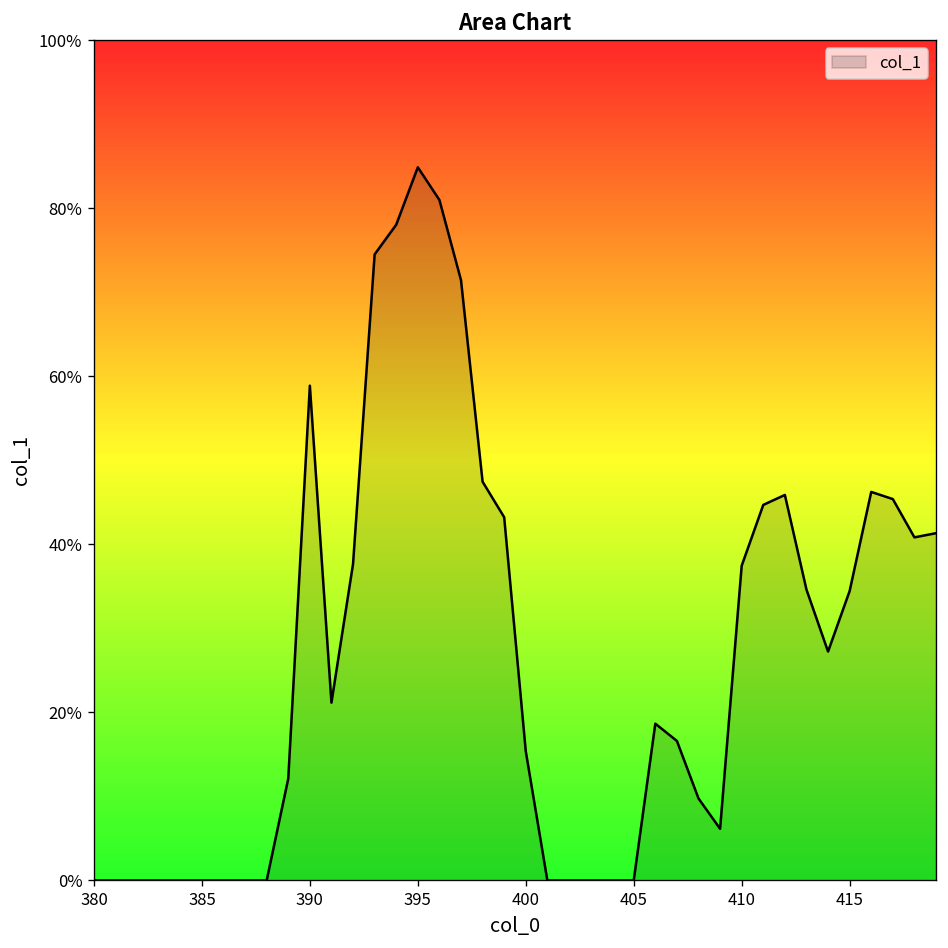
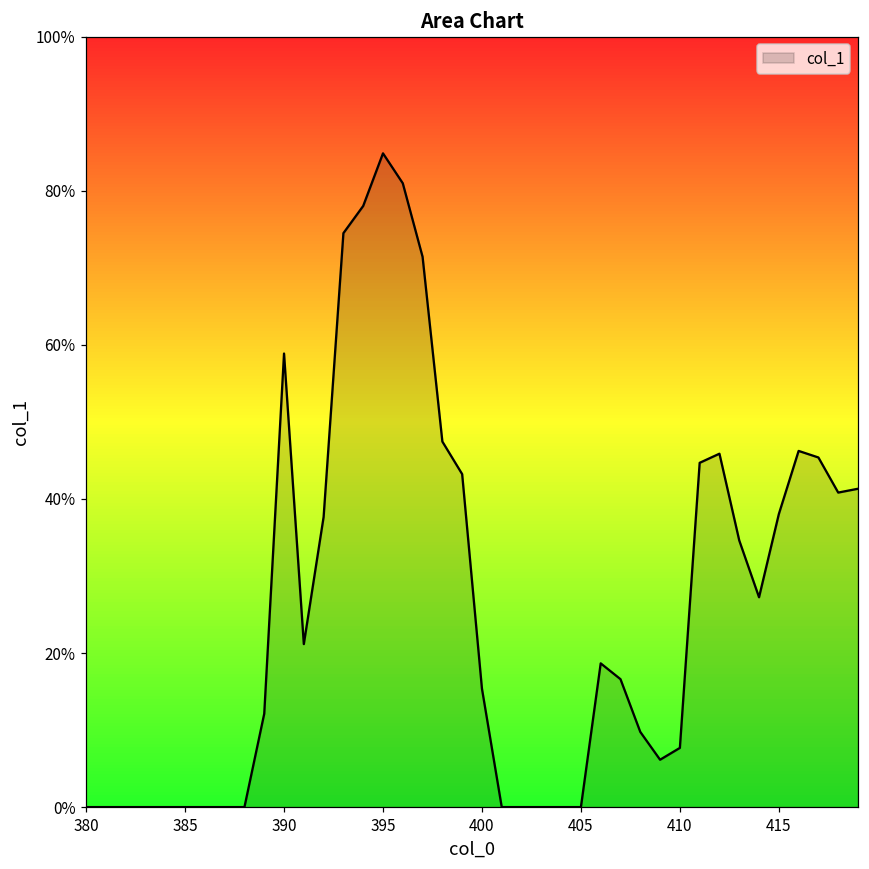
410: 37% -> 8%
415: 34% -> 38%
